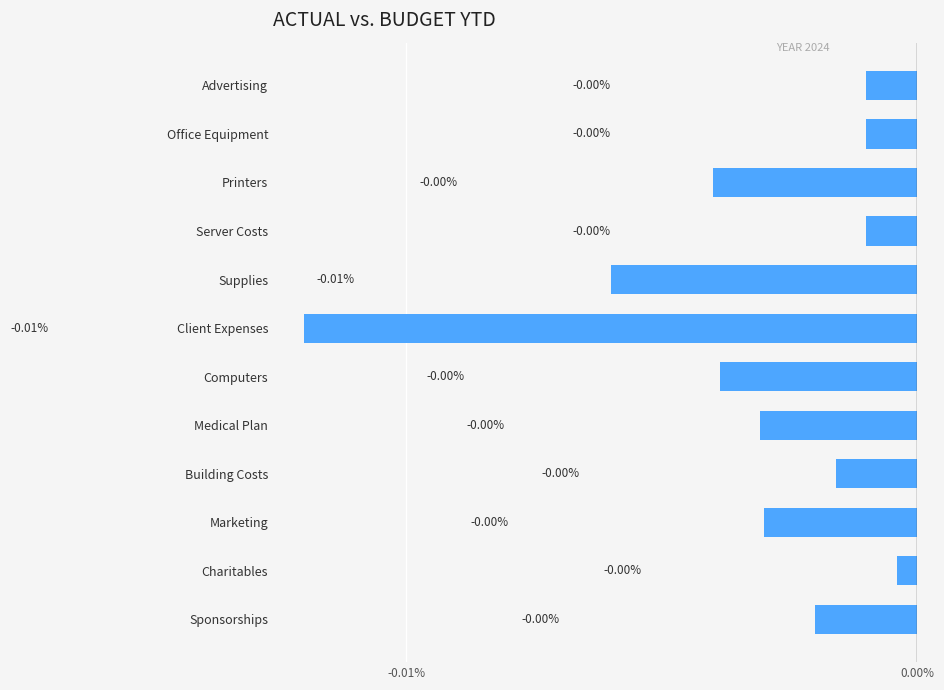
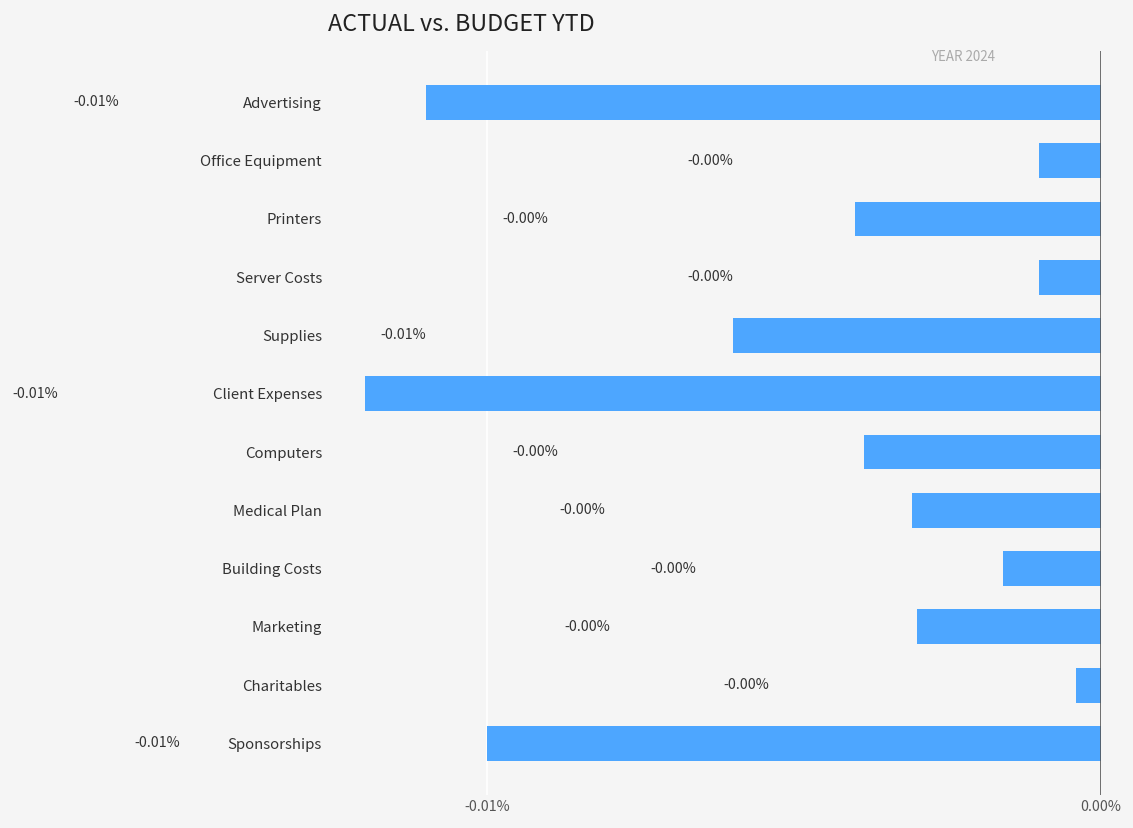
Advertising: -0.00% -> -0.01%
Sponsorships: -0.00% -> -0.01%
